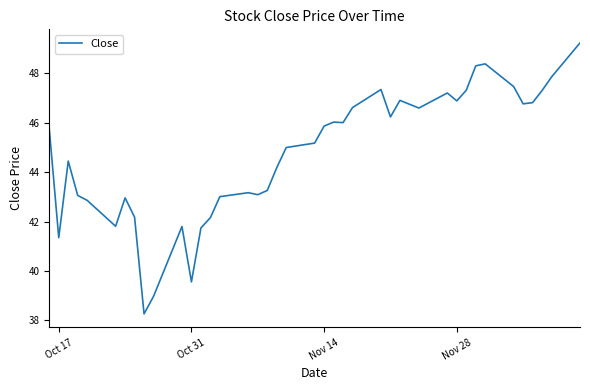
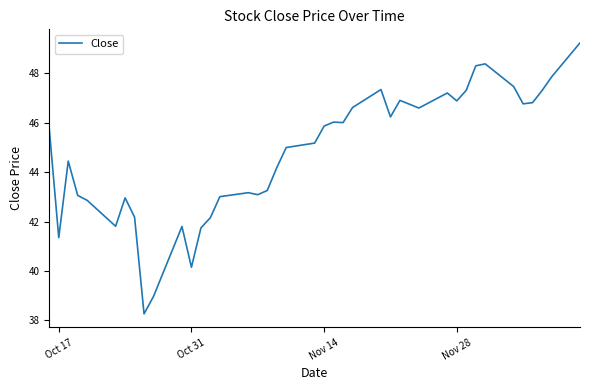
Oct 31: 39.6 -> 40.2
